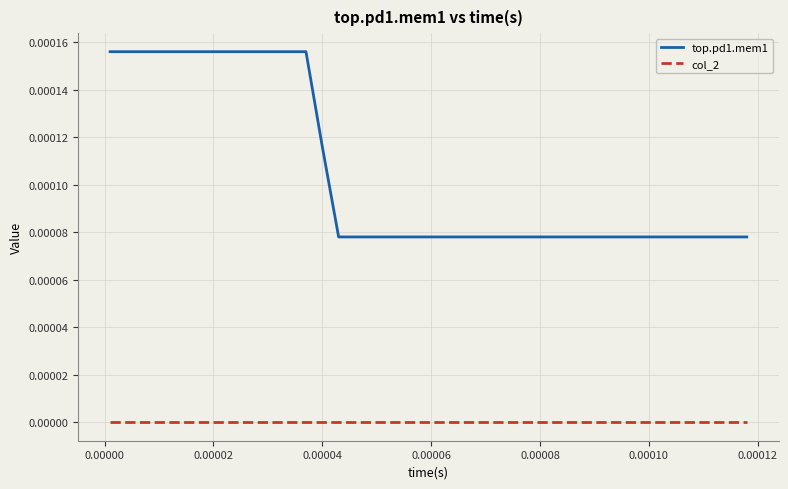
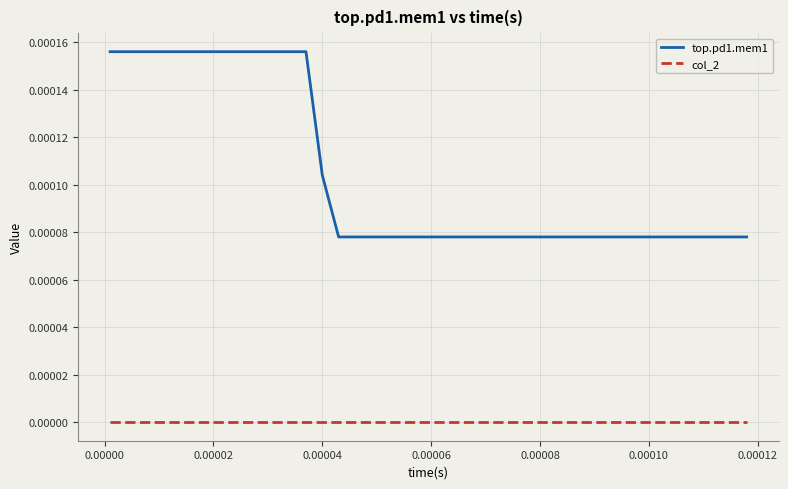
top.pd1.mem1, 0.00004: 0.000116 -> 0.000104
